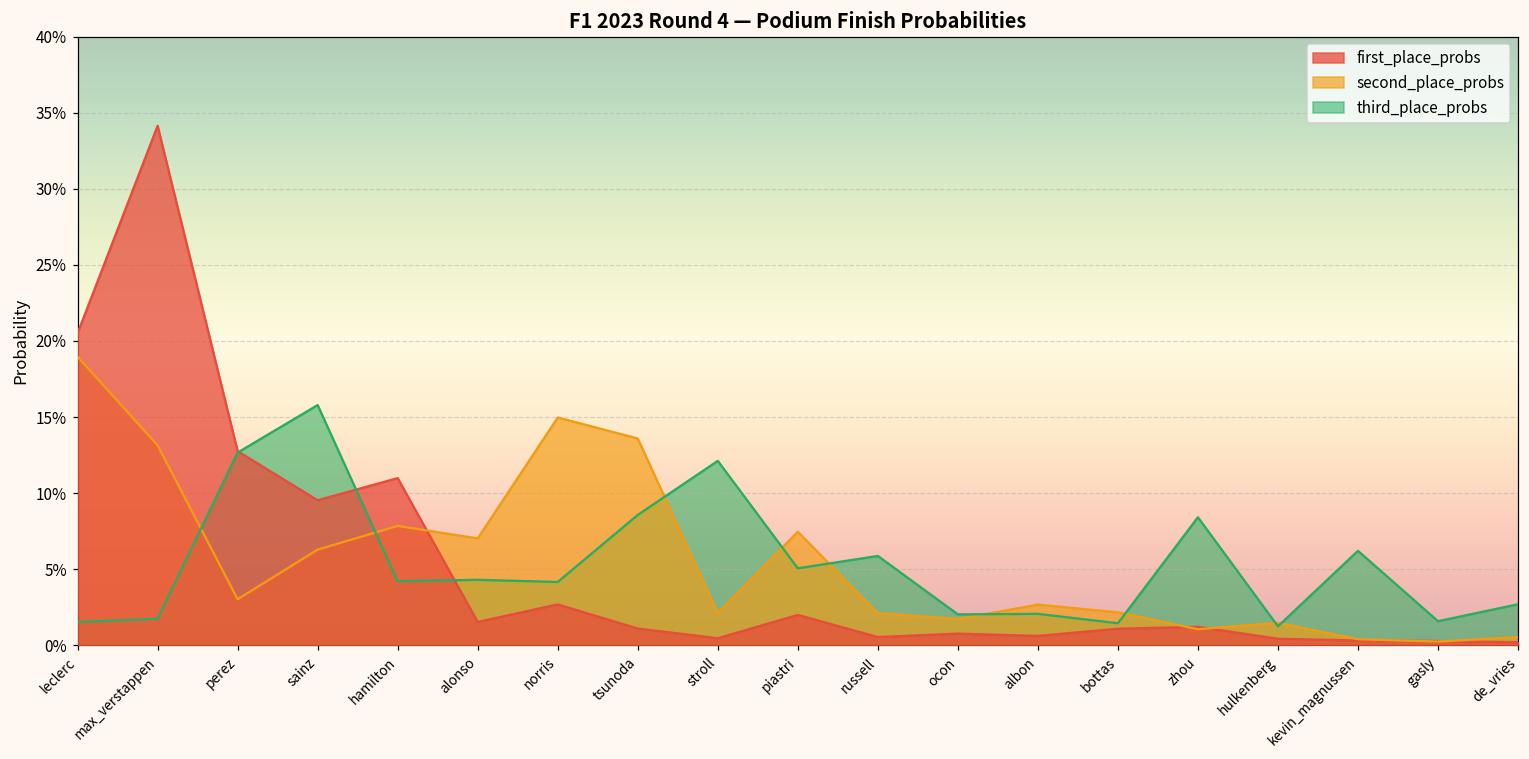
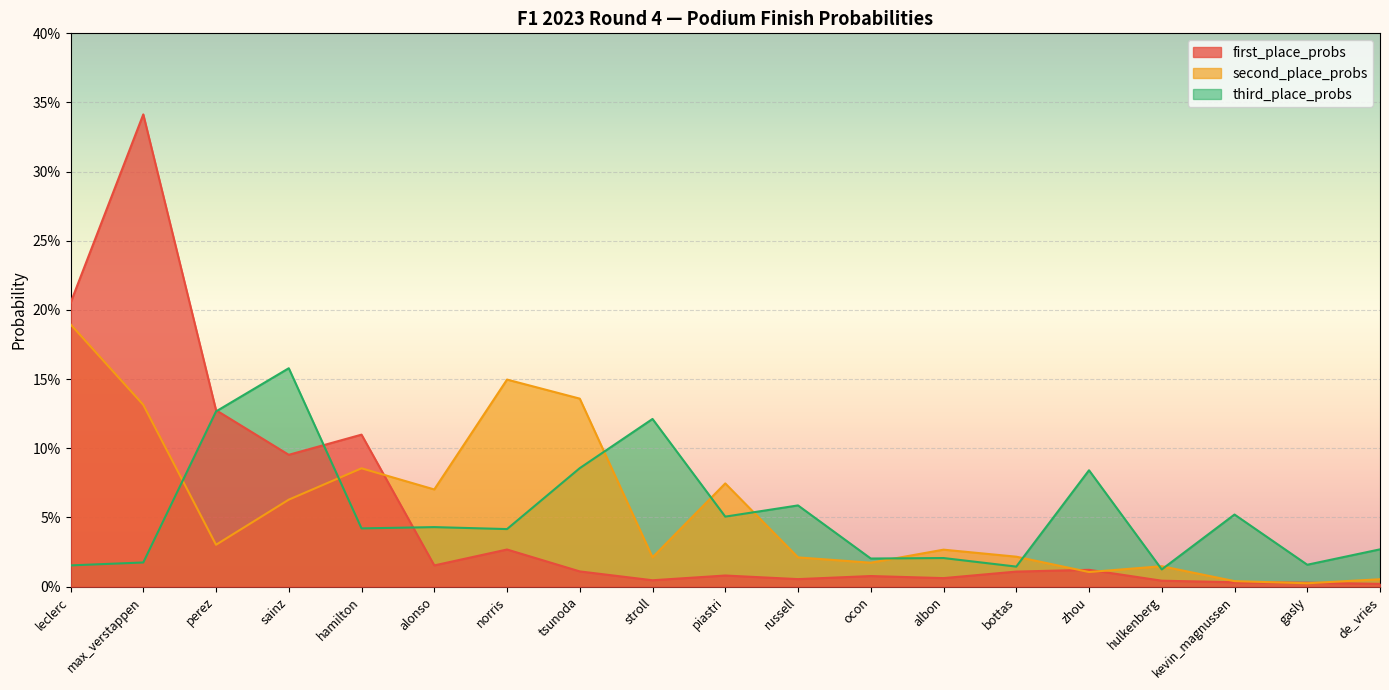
second_place_probs, hamilton: 7.8% -> 8.6%
first_place_probs, piastri: 2.0% -> 0.8%
third_place_probs, kevin_magnussen: 6.2% -> 5.2%
